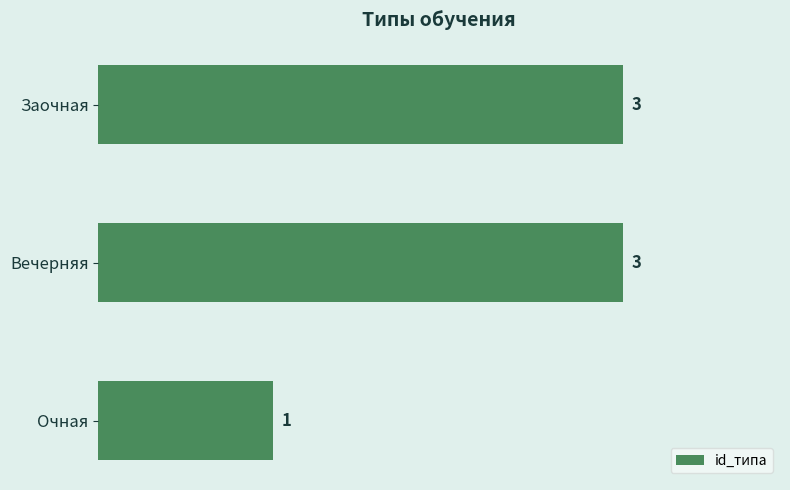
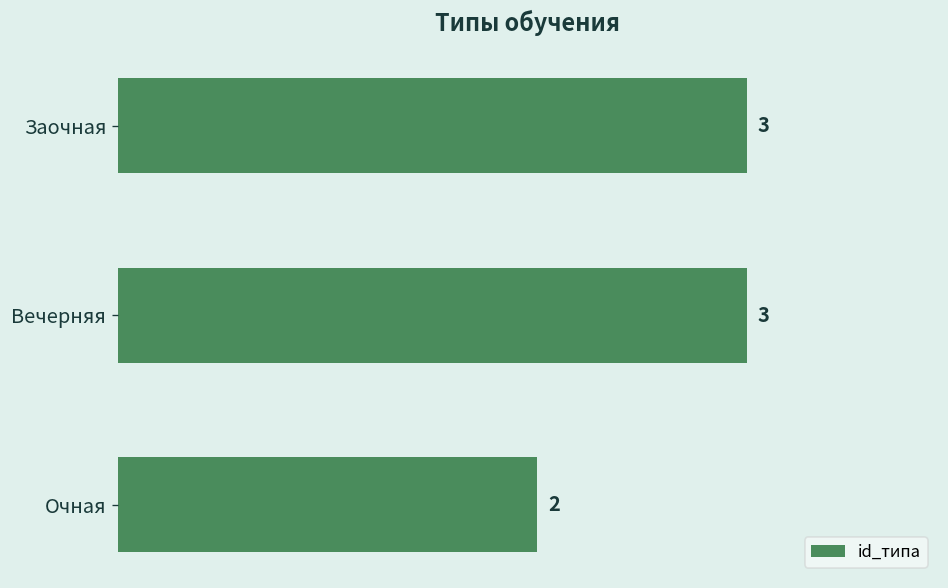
Очная: 1 -> 2
